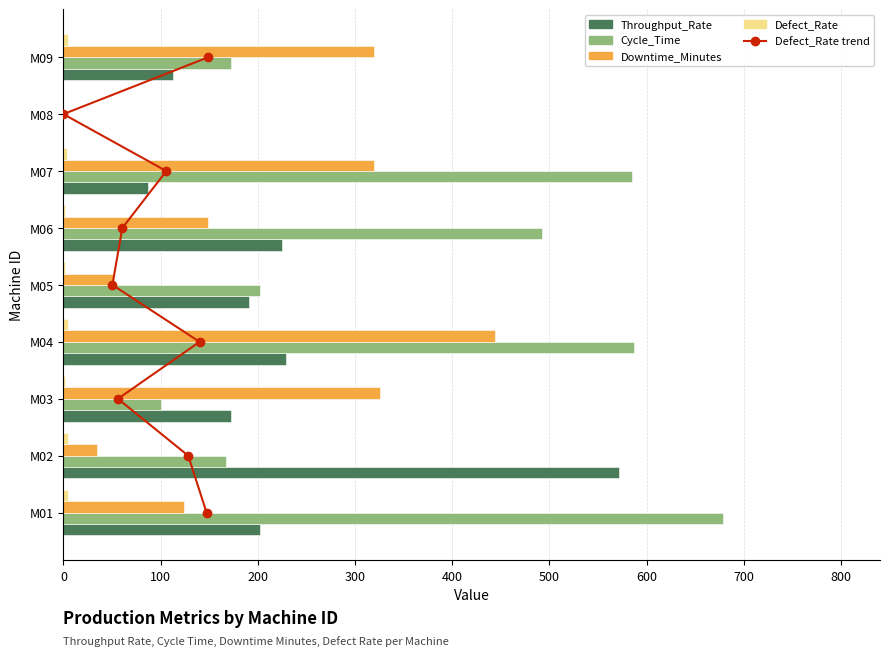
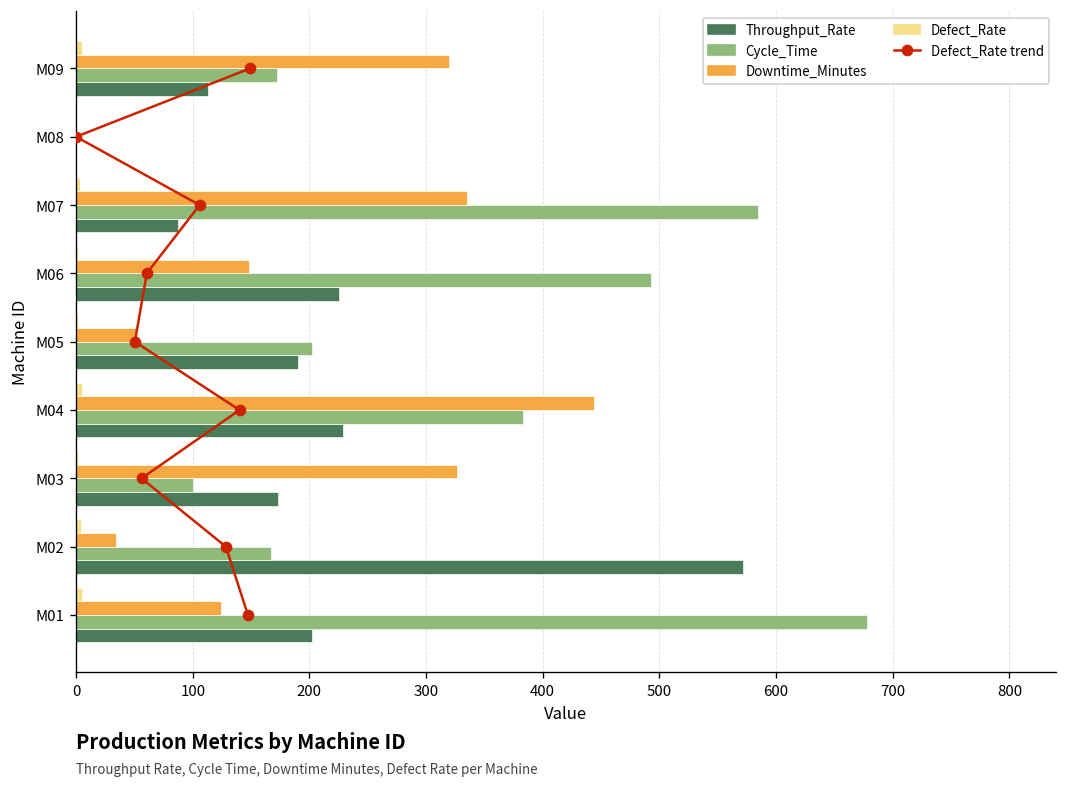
Downtime_Minutes, M07: 320 -> 330
Cycle_Time, M04: 590 -> 380
